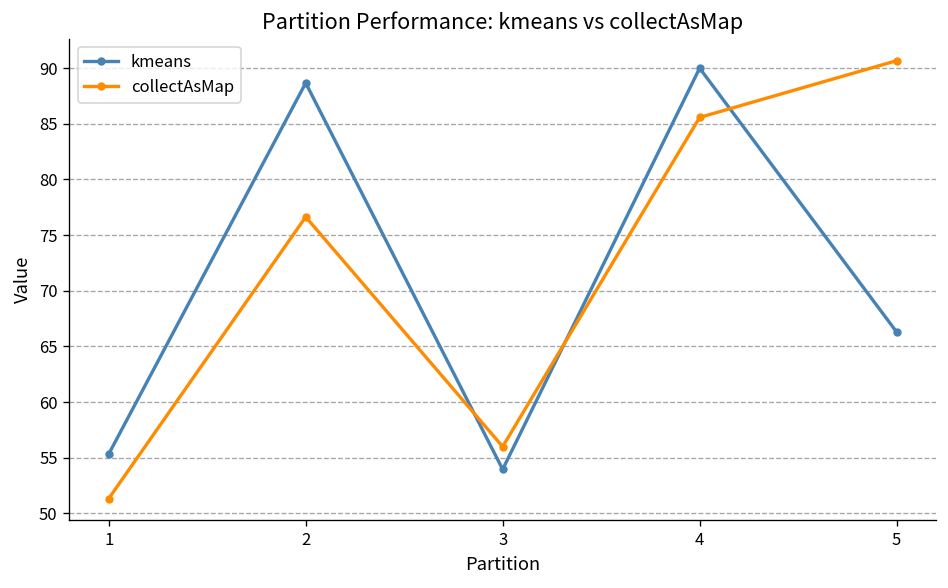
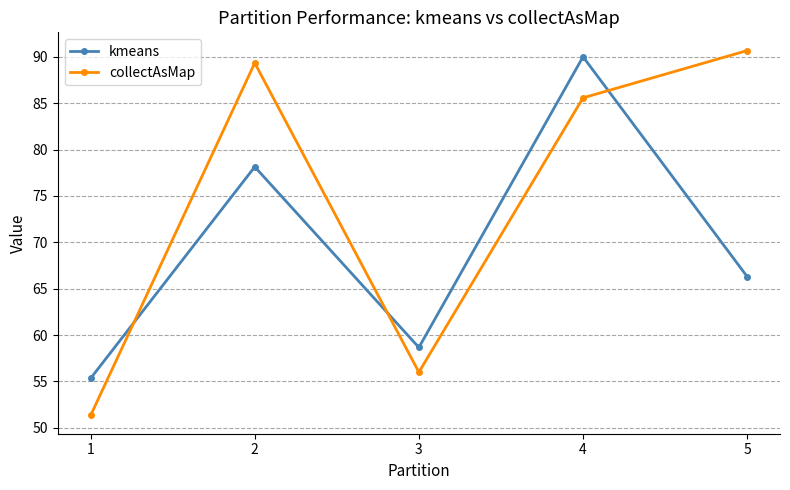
kmeans, 2: 89 -> 78
collectAsMap, 2: 77 -> 89
kmeans, 3: 54 -> 59
